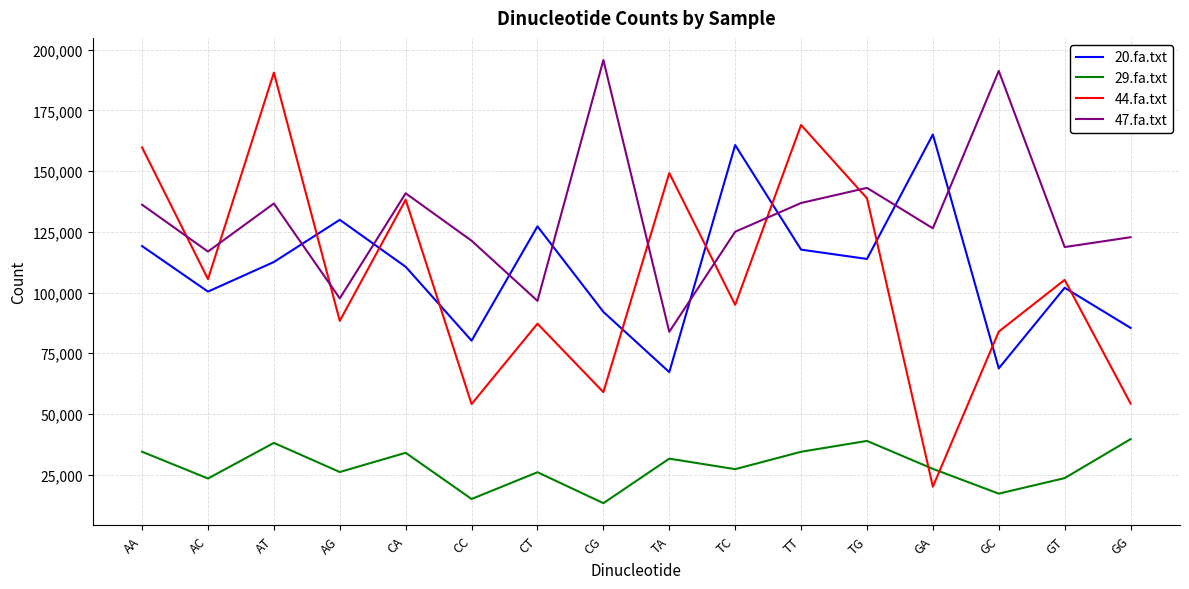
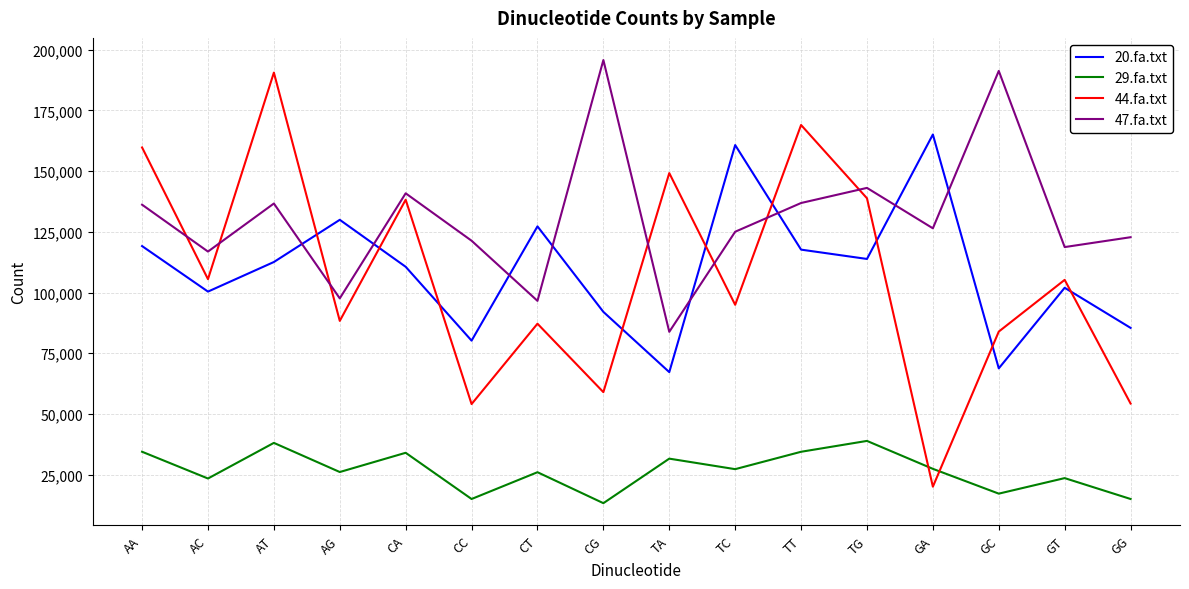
29.fa.txt, GG: 40,000 -> 15,000
